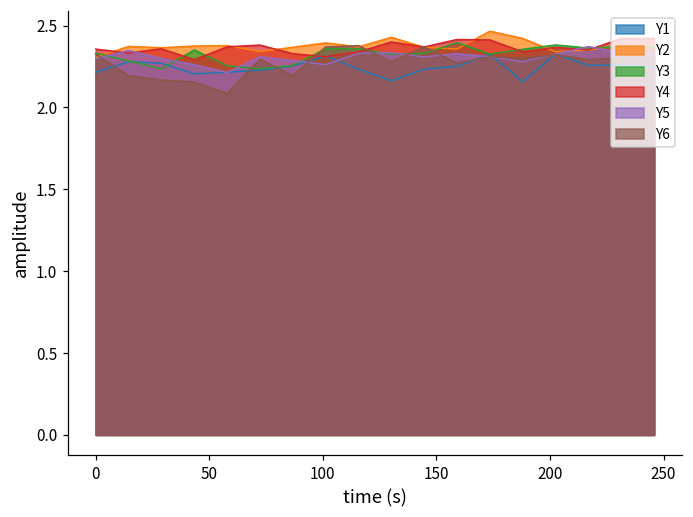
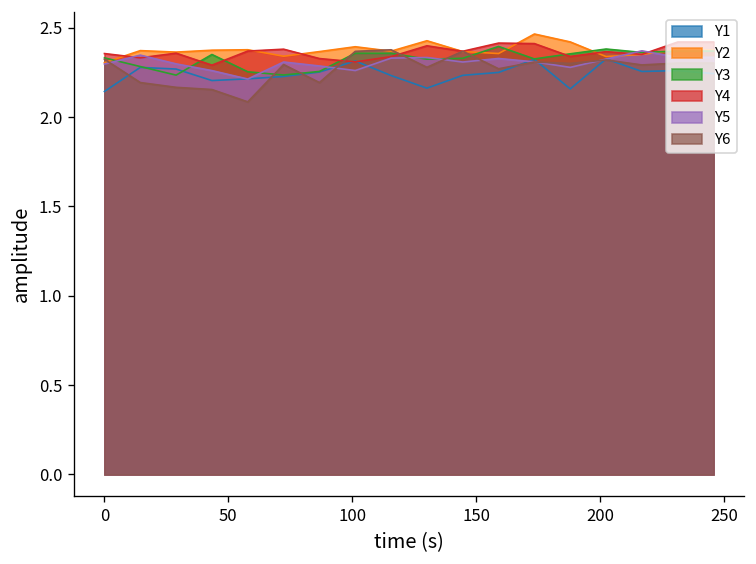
Y1, 0: 2.21 -> 2.14
